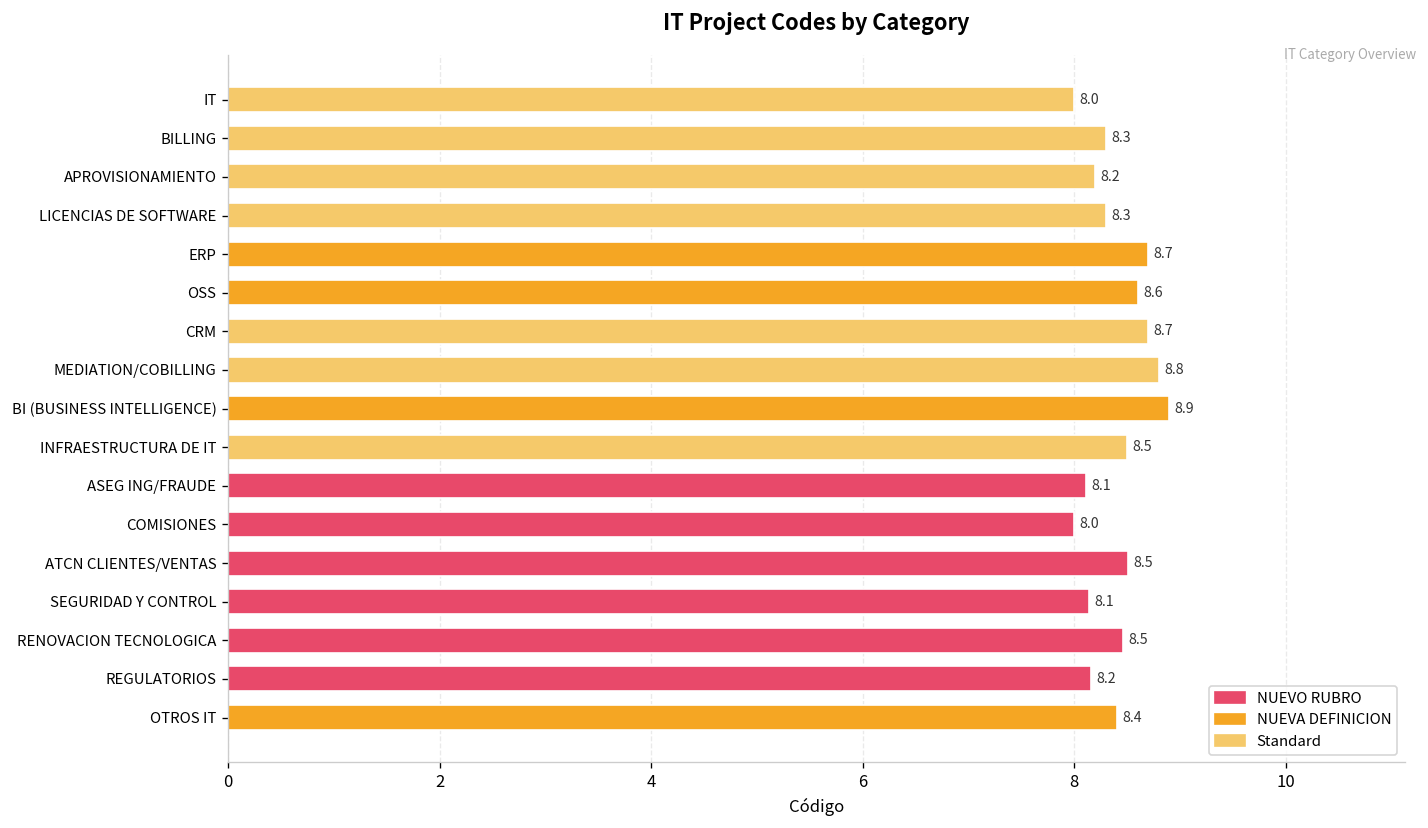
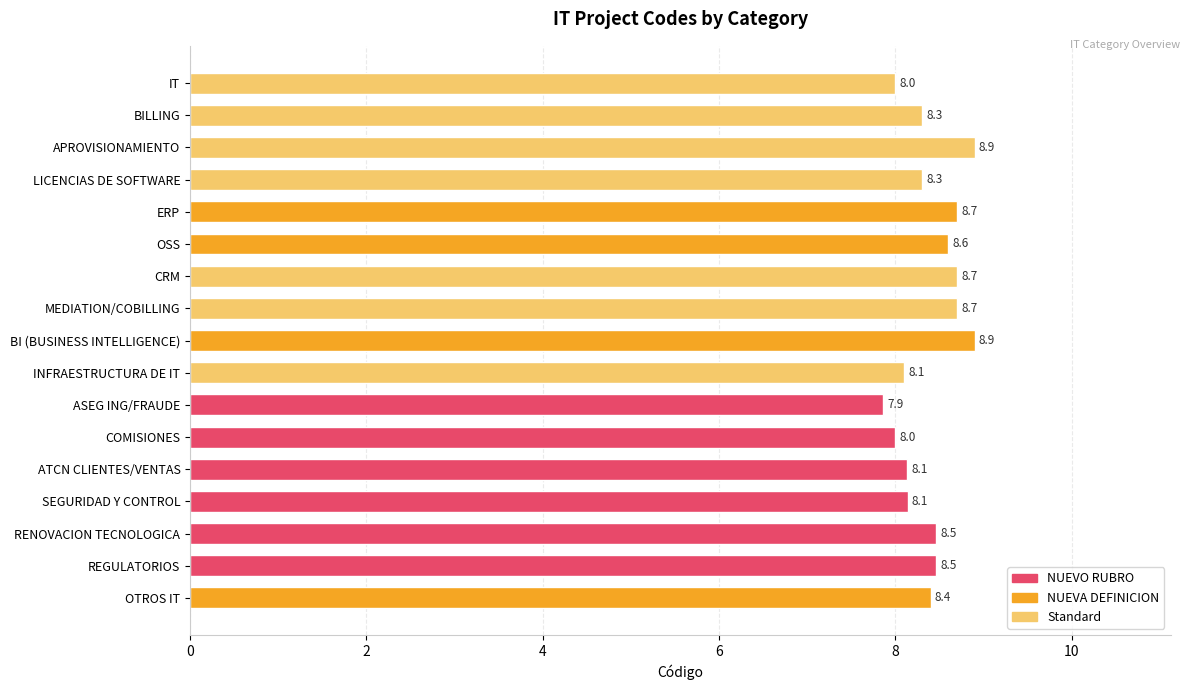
APROVISIONAMIENTO: 8.2 -> 8.9
MEDIATION/COBILLING: 8.8 -> 8.7
INFRAESTRUCTURA DE IT: 8.5 -> 8.1
ASEG ING/FRAUDE: 8.1 -> 7.9
ATCN CLIENTES/VENTAS: 8.5 -> 8.1
REGULATORIOS: 8.2 -> 8.5
